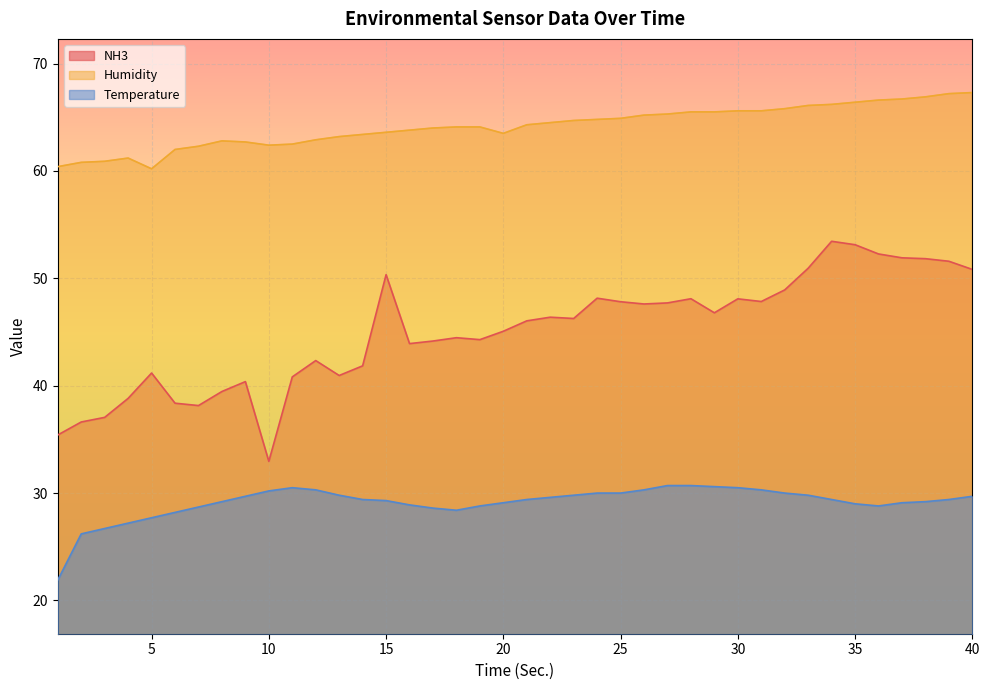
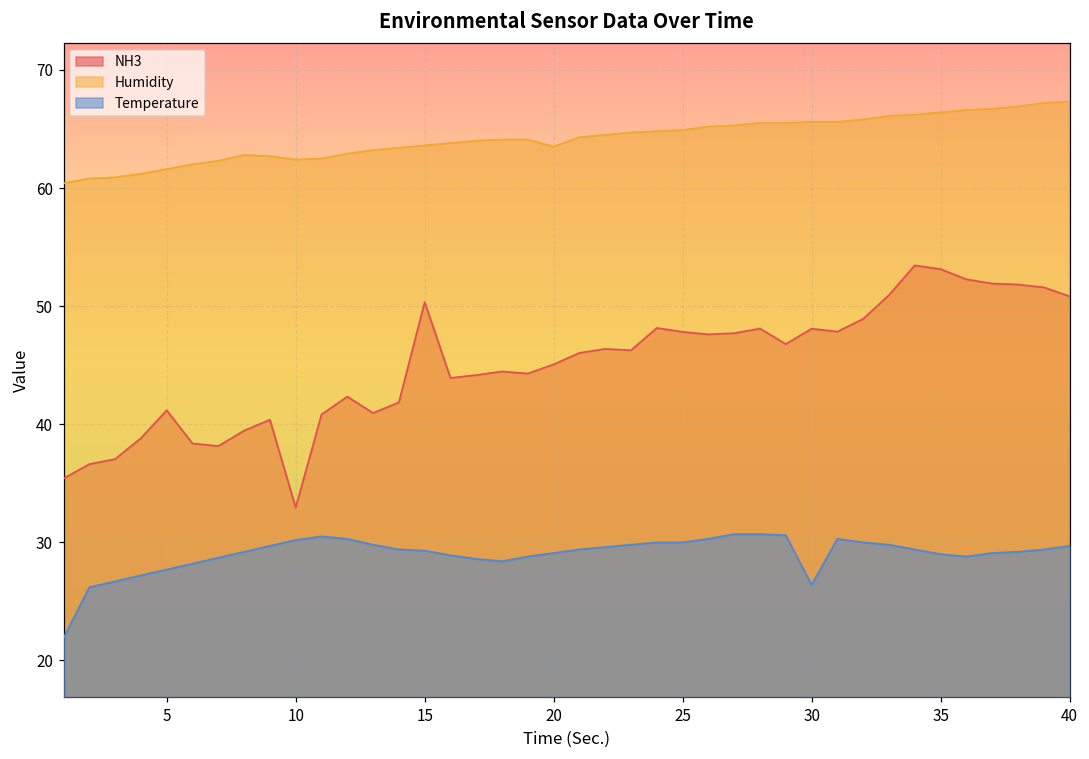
Humidity, 5: 60.2 -> 61.6
Temperature, 30: 30.5 -> 26.4
